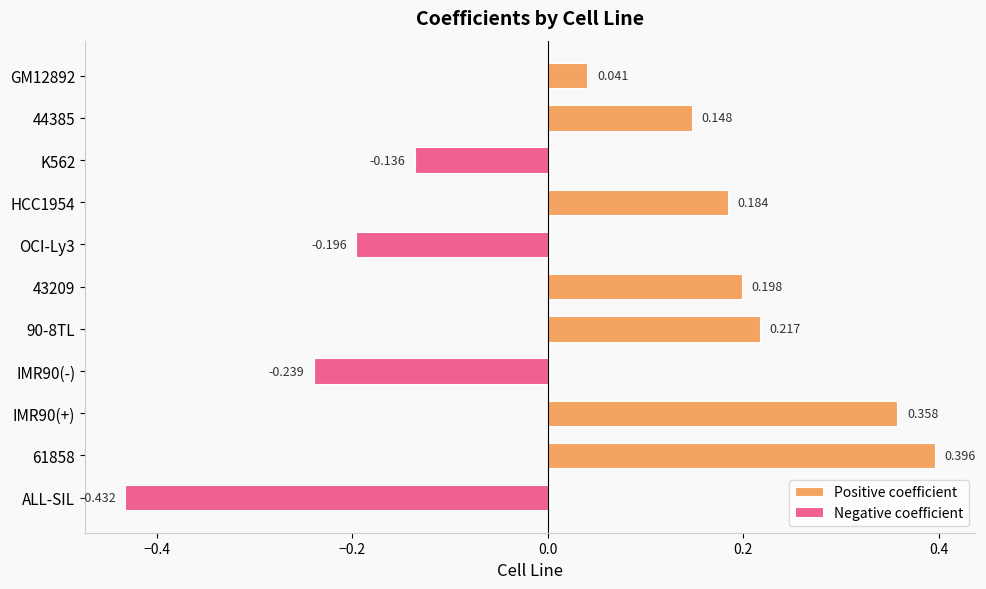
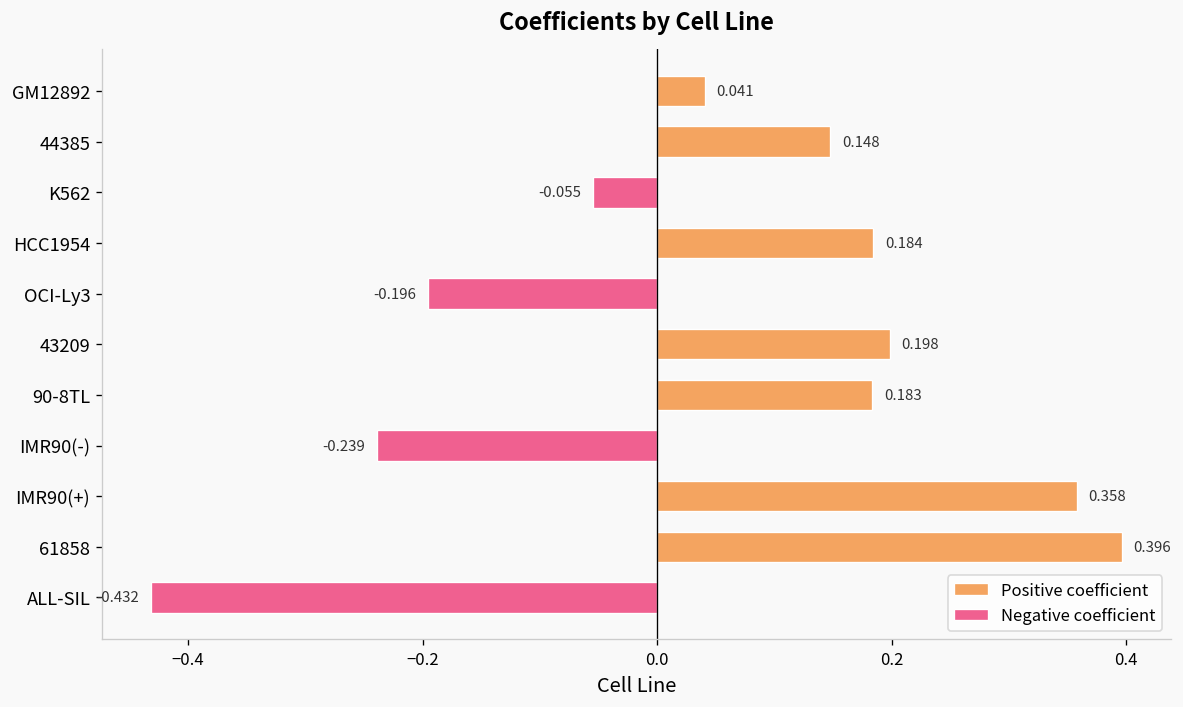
Negative coefficient, K562: -0.136 -> -0.055
Positive coefficient, 90-8TL: 0.217 -> 0.183
